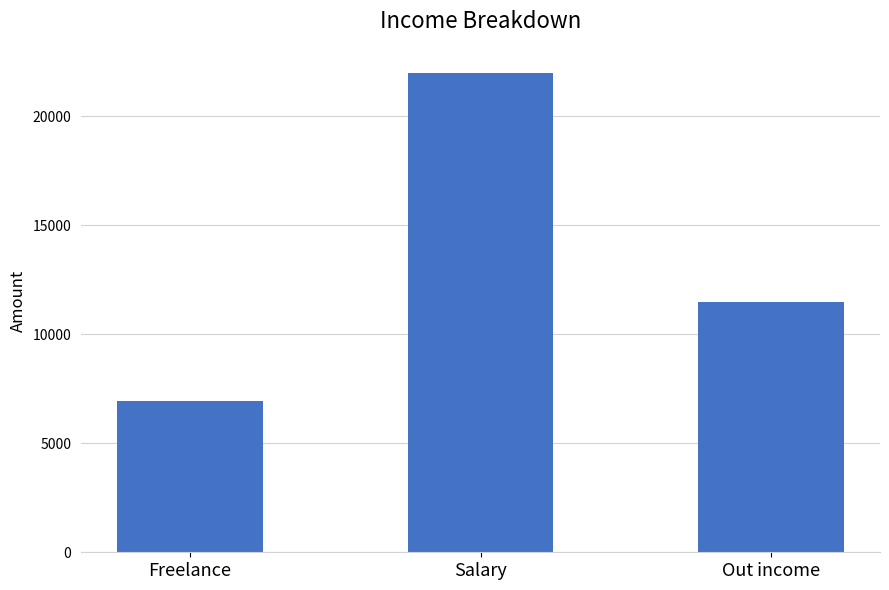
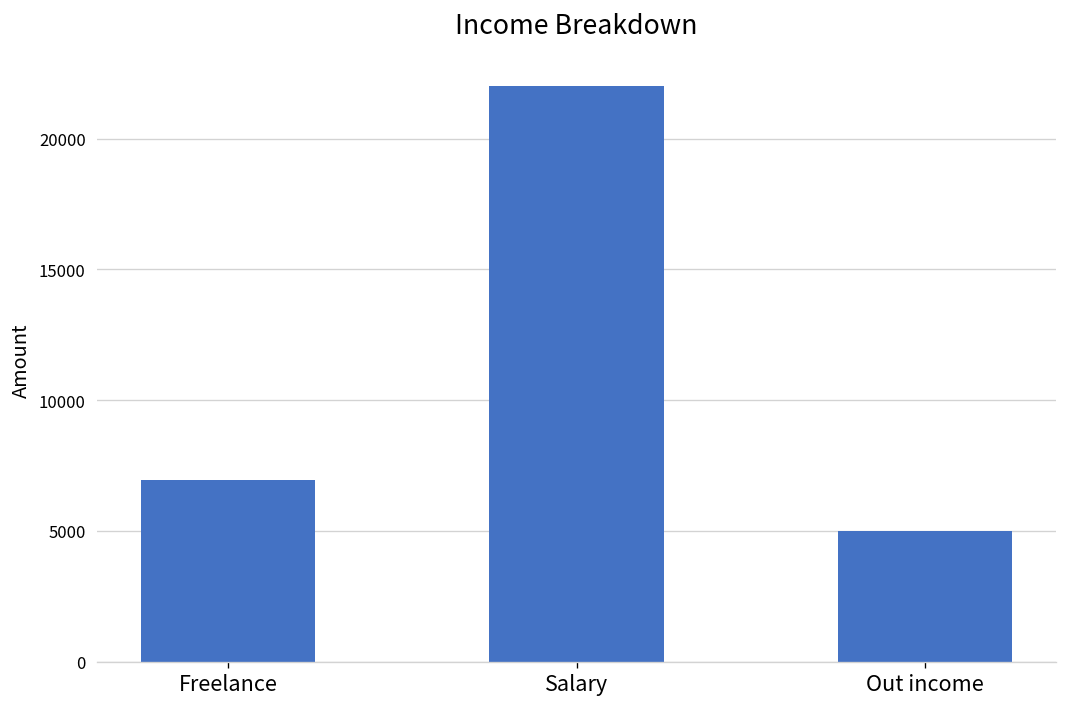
Out income: 11500 -> 5000
